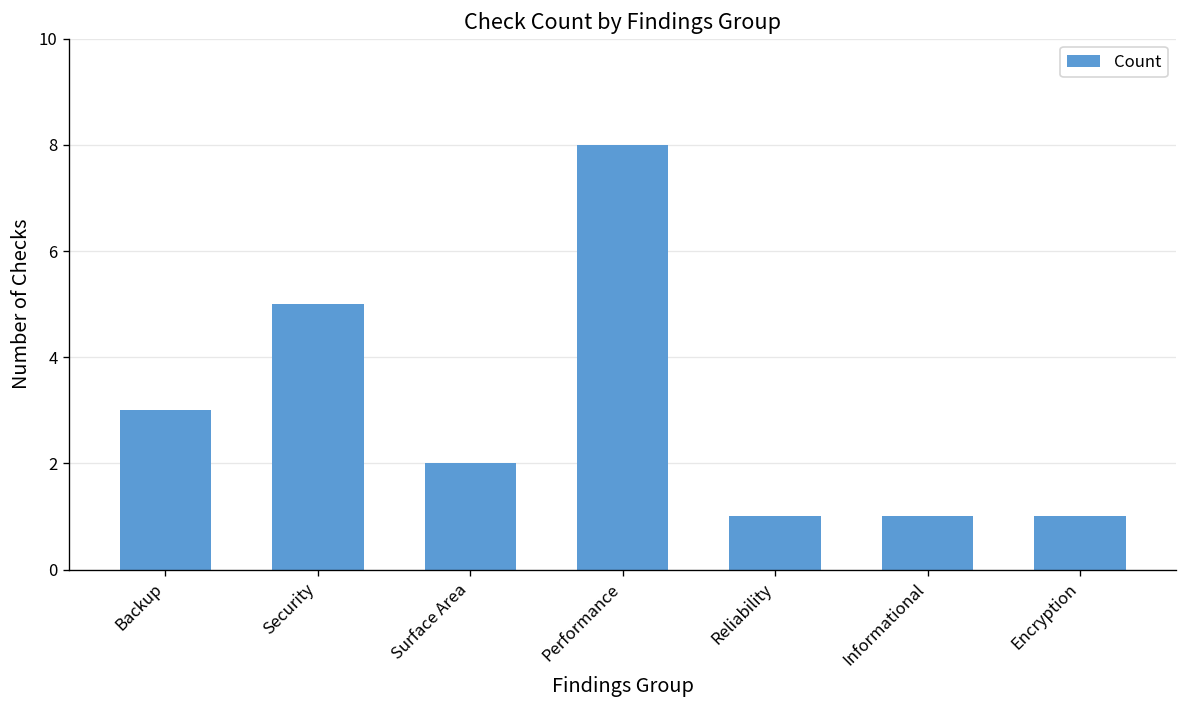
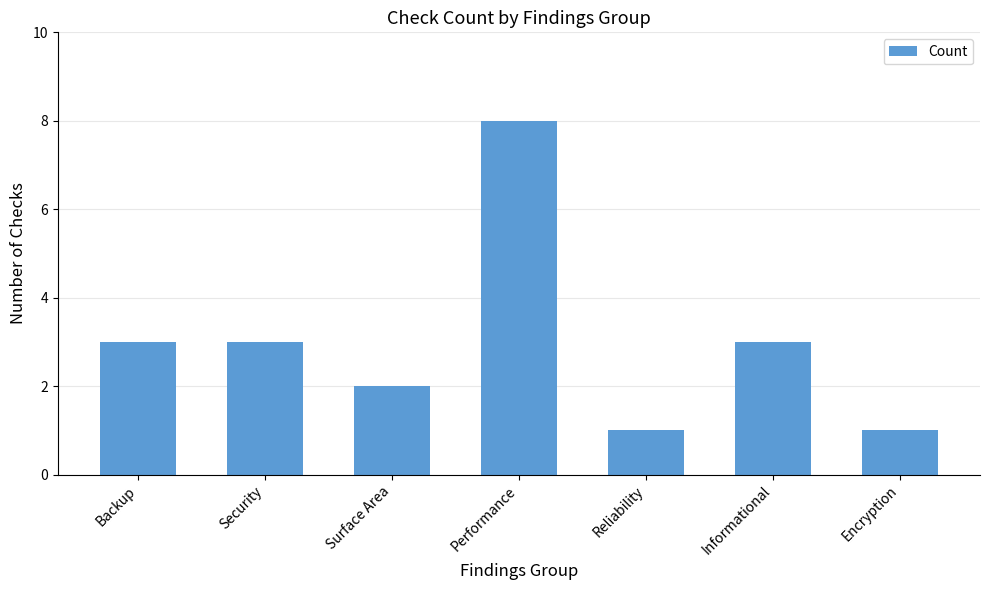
Security: 5 -> 3
Informational: 1 -> 3
